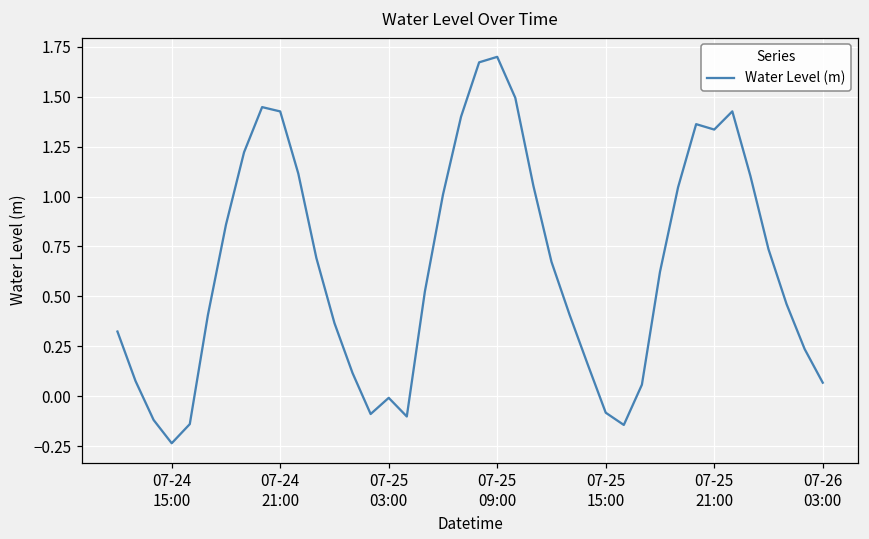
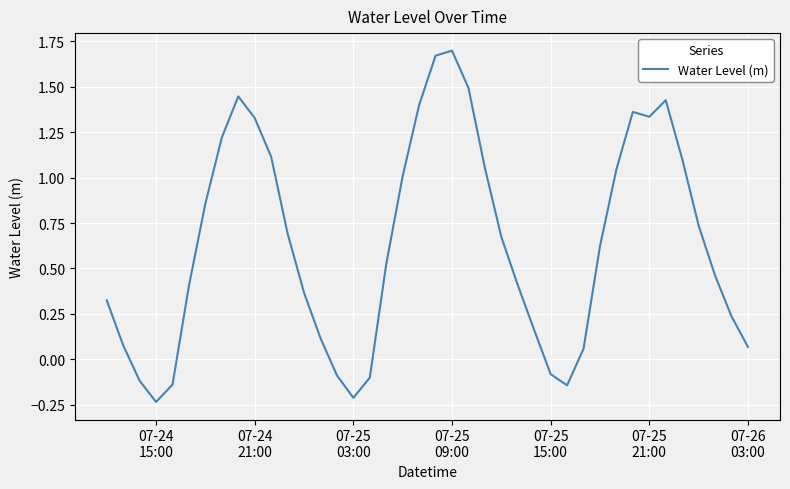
07-24 21:00: 1.43 -> 1.33
07-25 03:00: -0.01 -> -0.21
